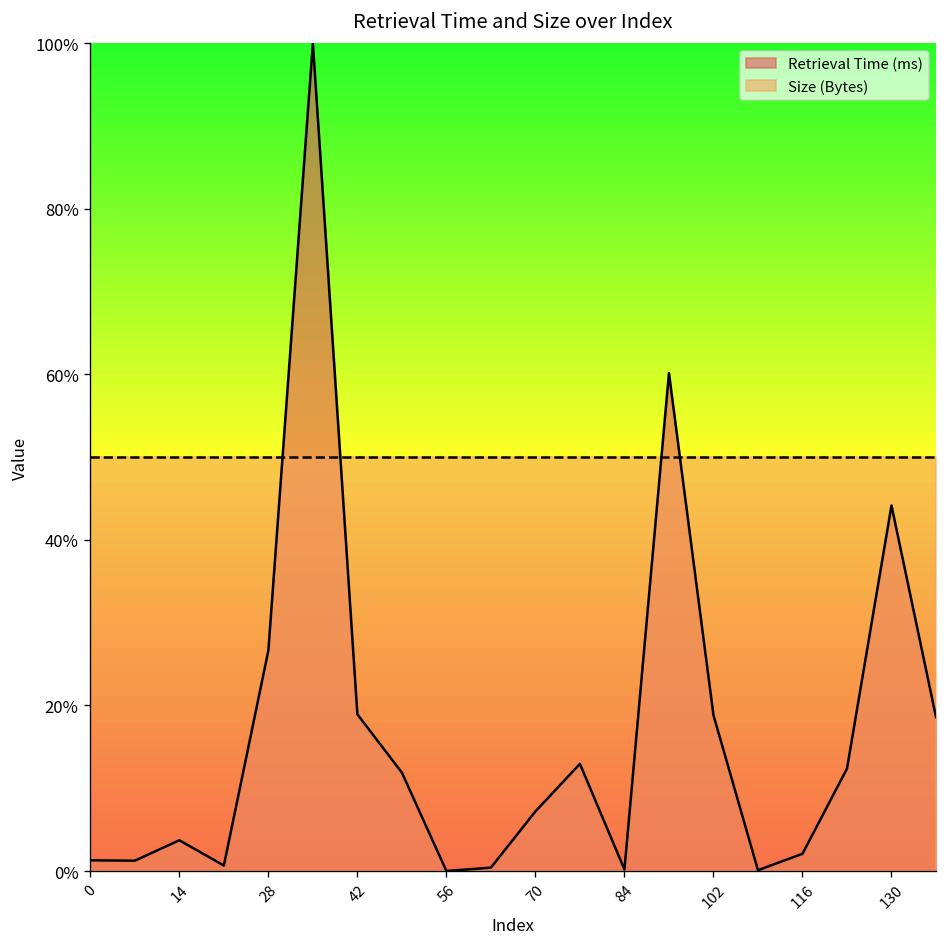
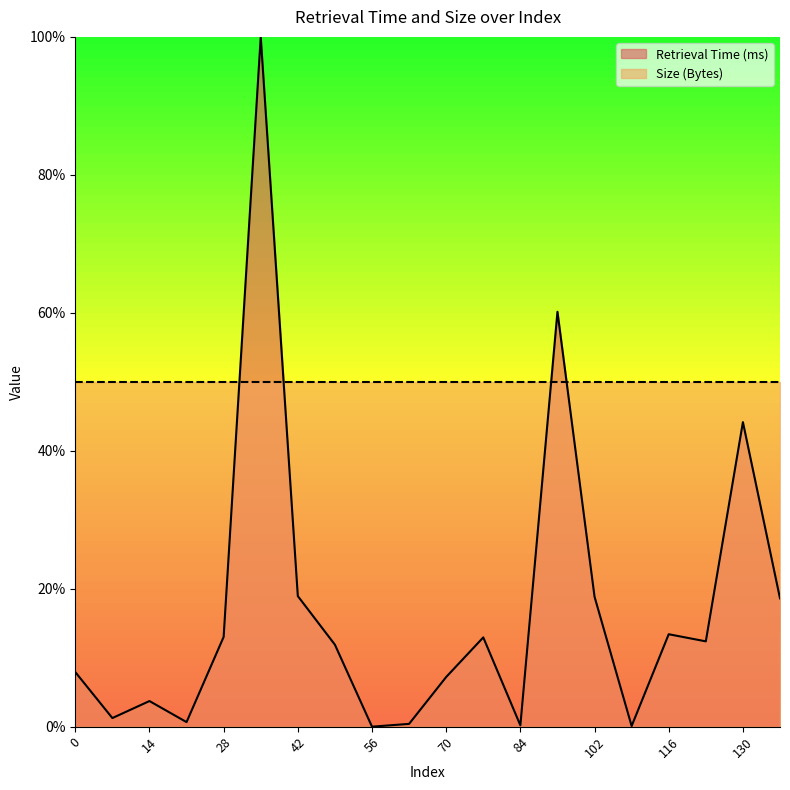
Retrieval Time (ms), 0: 1% -> 8%
Retrieval Time (ms), 28: 27% -> 13%
Retrieval Time (ms), 116: 2% -> 13%
